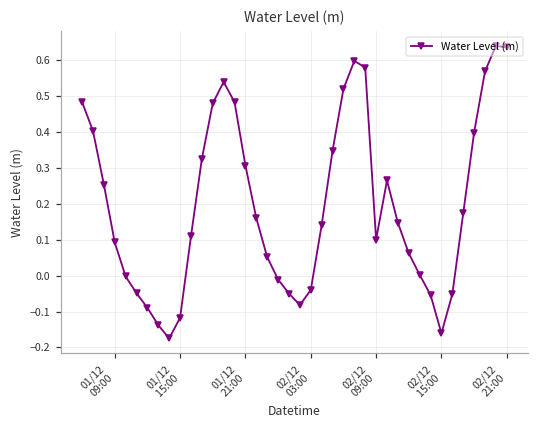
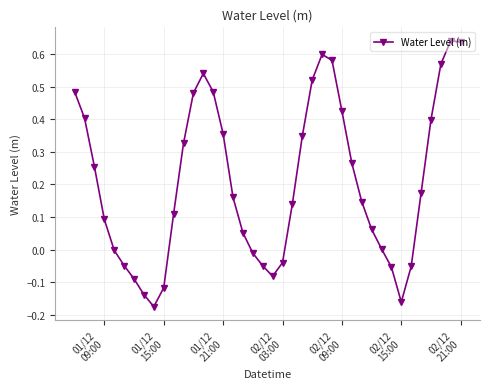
01/12 21:00: 0.31 -> 0.36
02/12 09:00: 0.10 -> 0.42
